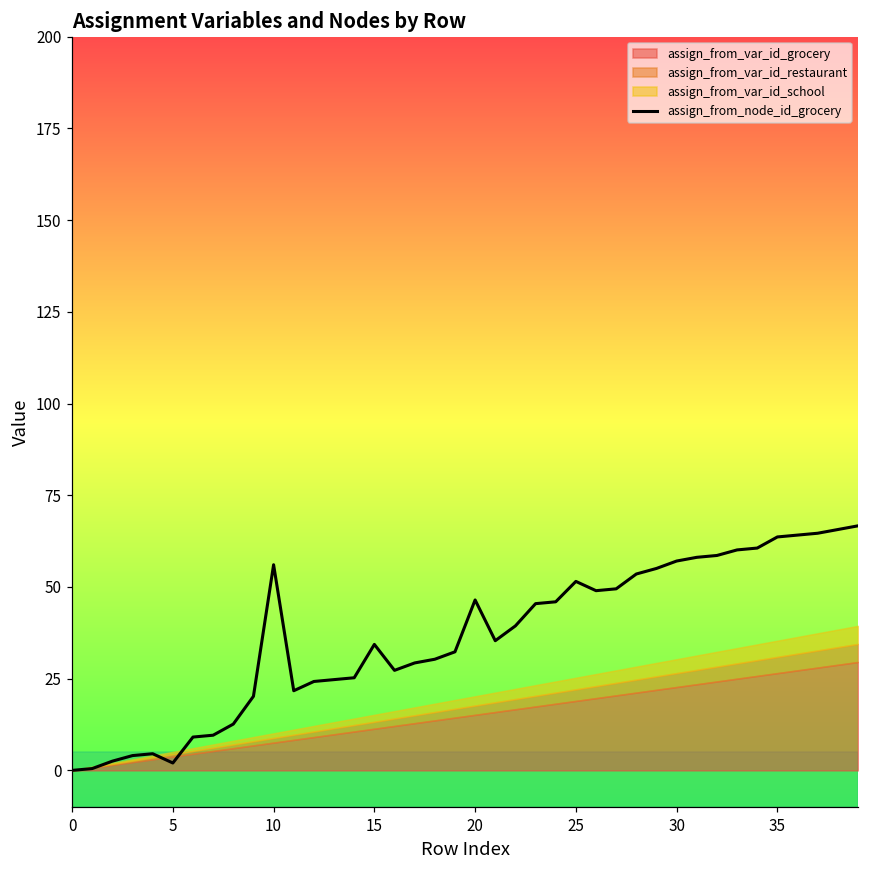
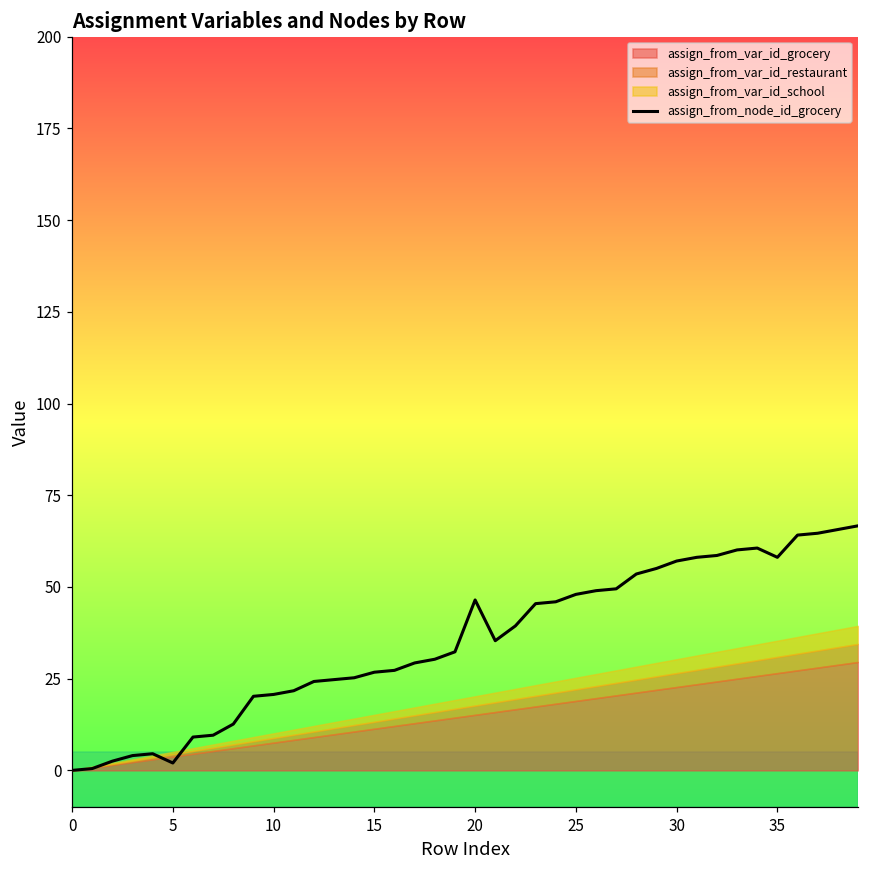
assign_from_node_id_grocery, 10: 56 -> 21
assign_from_node_id_grocery, 15: 34 -> 27
assign_from_node_id_grocery, 25: 52 -> 48
assign_from_node_id_grocery, 35: 64 -> 58
